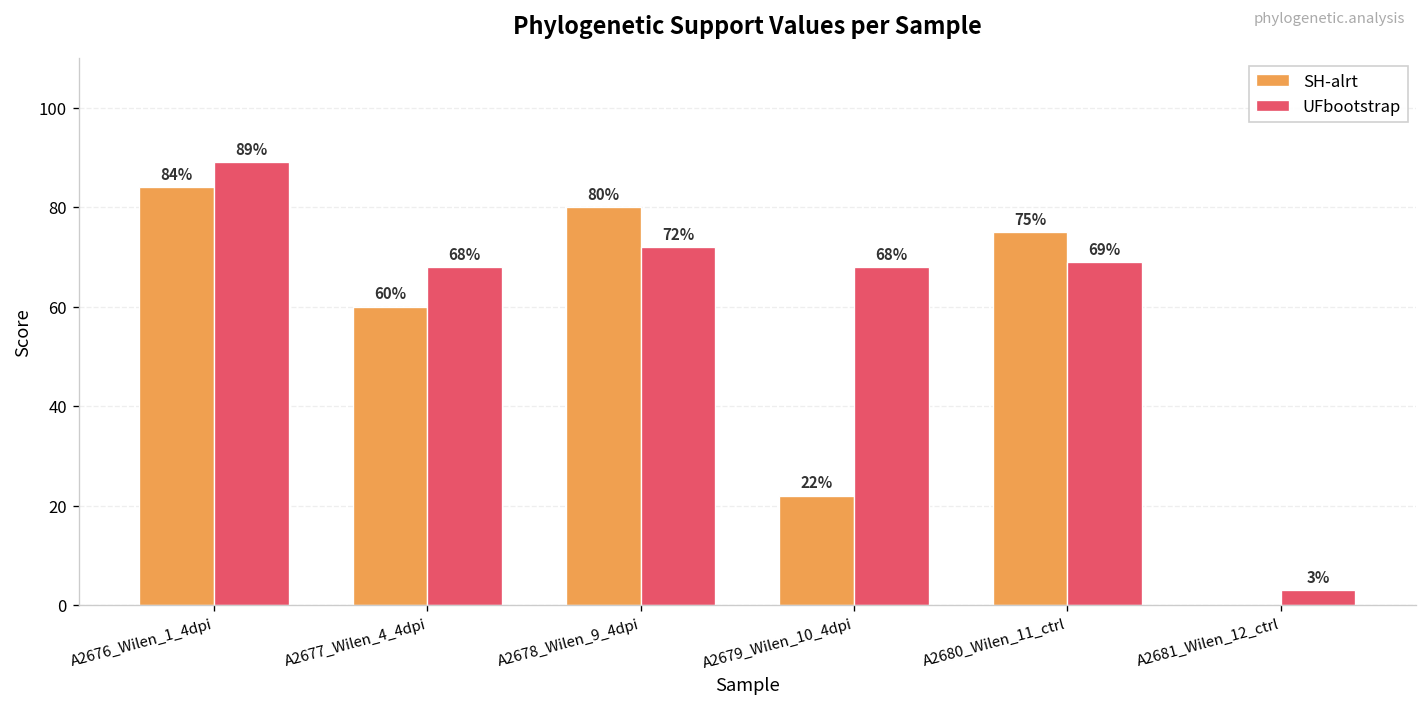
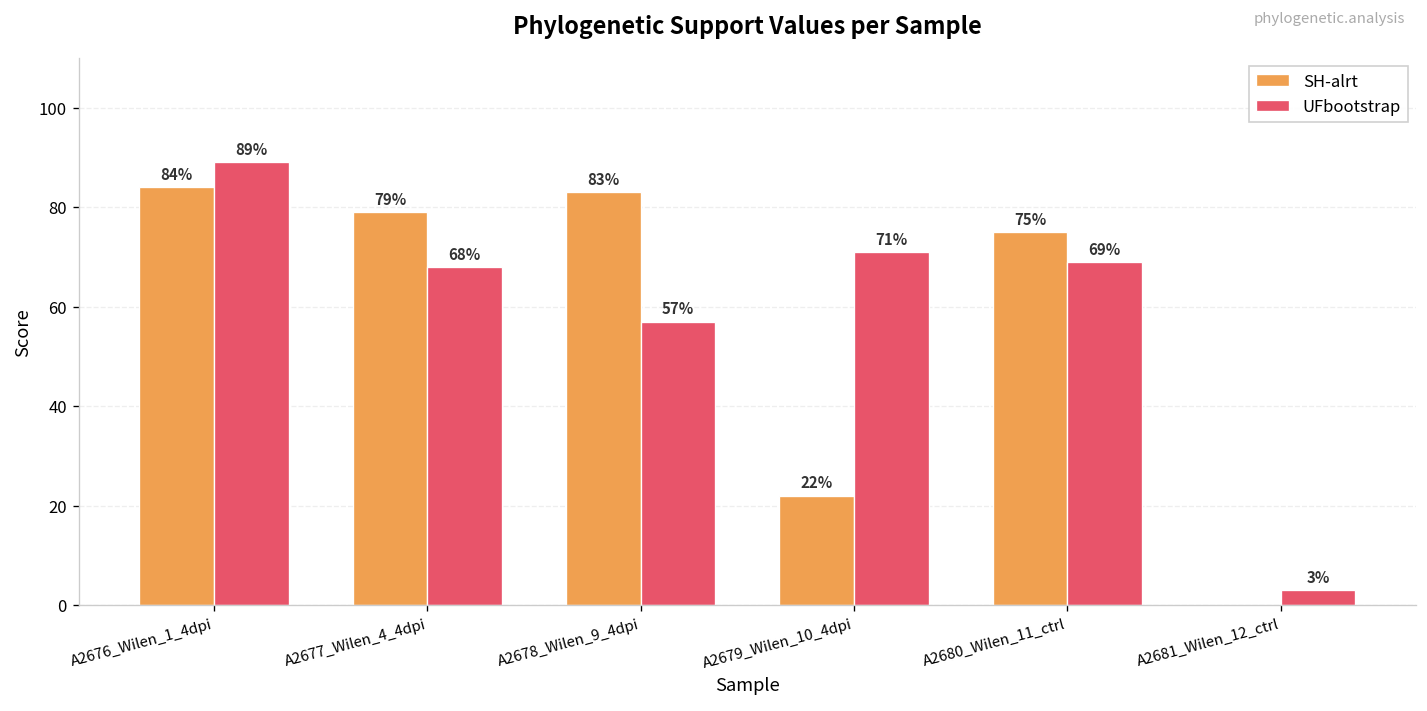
SH-alrt, A2677_Wilen_4_4dpi: 60% -> 79%
SH-alrt, A2678_Wilen_9_4dpi: 80% -> 83%
UFbootstrap, A2678_Wilen_9_4dpi: 72% -> 57%
UFbootstrap, A2679_Wilen_10_4dpi: 68% -> 71%
